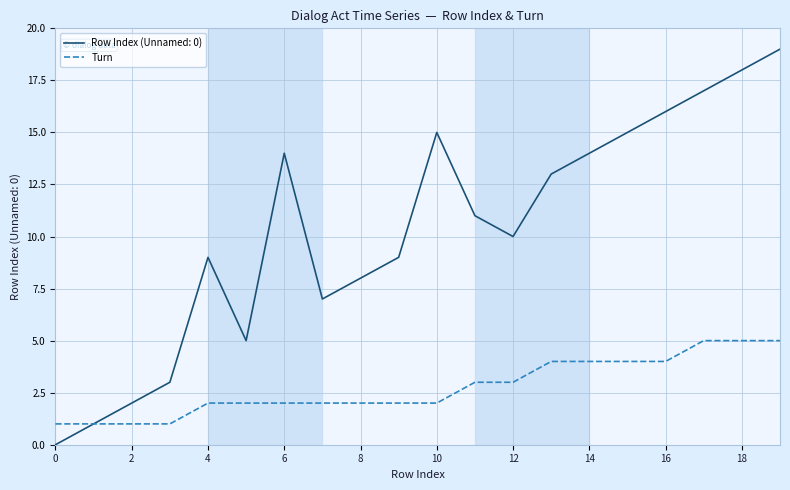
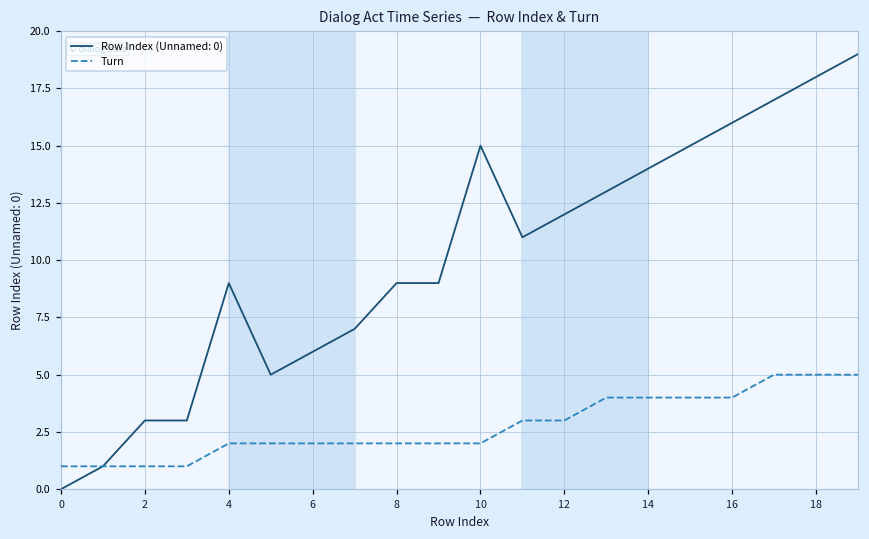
Row Index (Unnamed: 0), 2: 2 -> 3
Row Index (Unnamed: 0), 6: 14 -> 6
Row Index (Unnamed: 0), 8: 8 -> 9
Row Index (Unnamed: 0), 12: 10 -> 12
